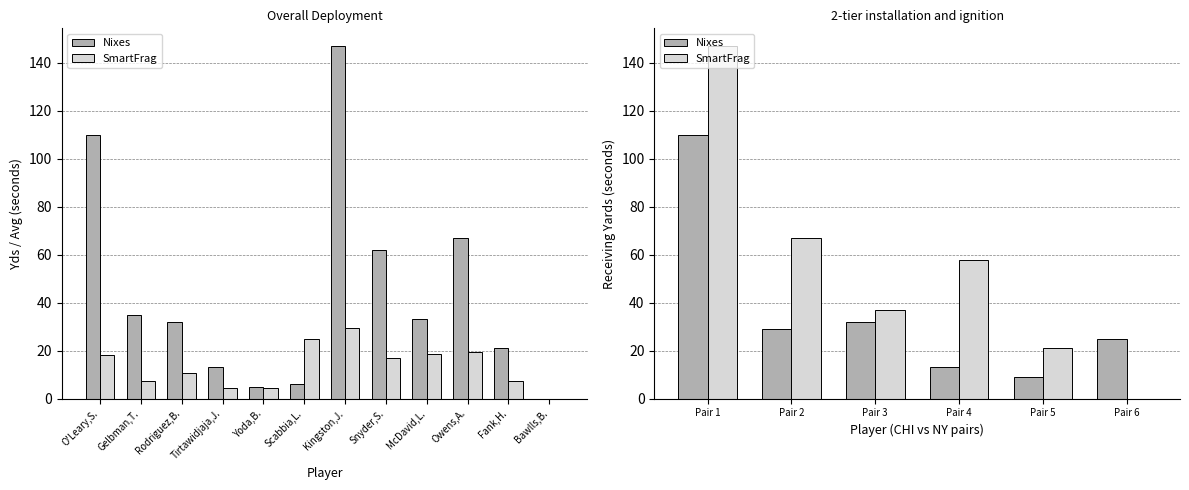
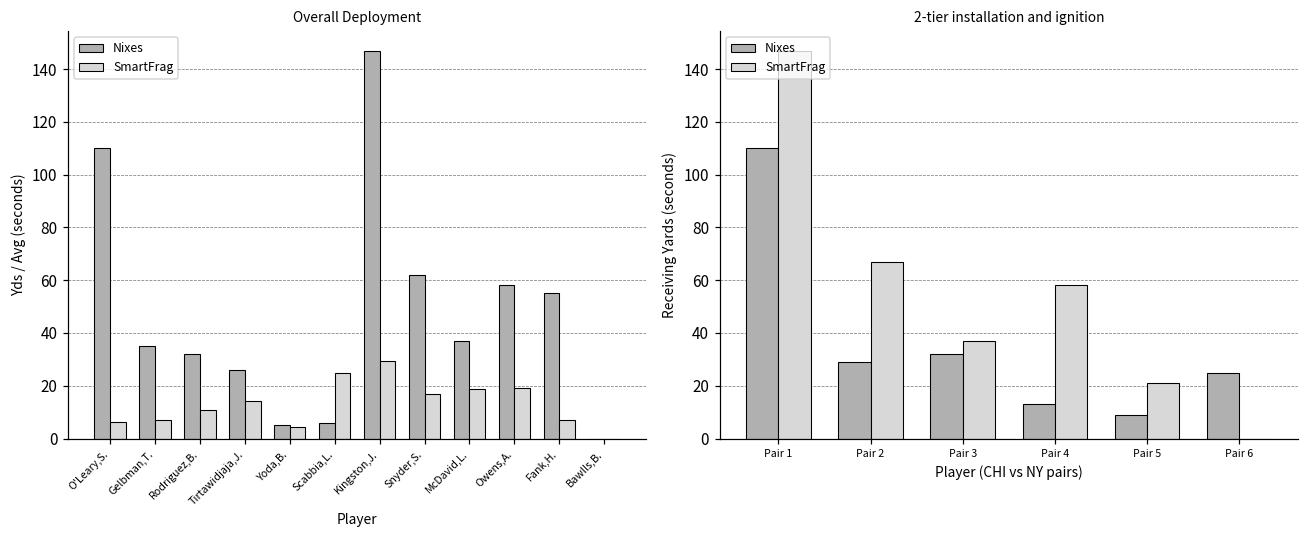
Overall Deployment, SmartFrag, O'Leary,S.: 18 -> 6
Overall Deployment, Nixes, Tirtawidjaja,J.: 13 -> 26
Overall Deployment, SmartFrag, Tirtawidjaja,J.: 4 -> 14
Overall Deployment, Nixes, McDavid,L.: 33 -> 37
Overall Deployment, Nixes, Owens,A.: 67 -> 58
Overall Deployment, Nixes, Fank,H.: 21 -> 55
